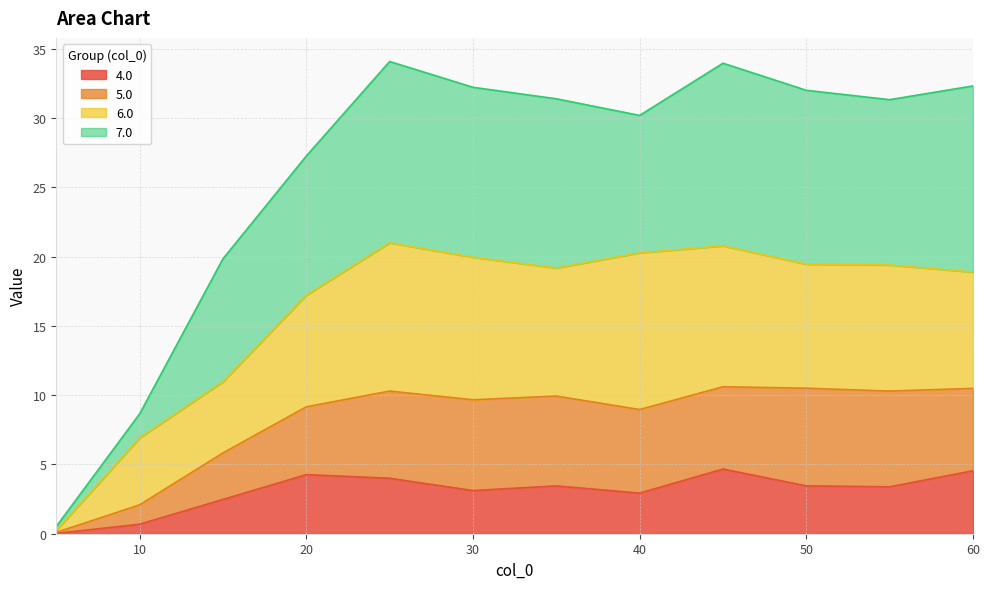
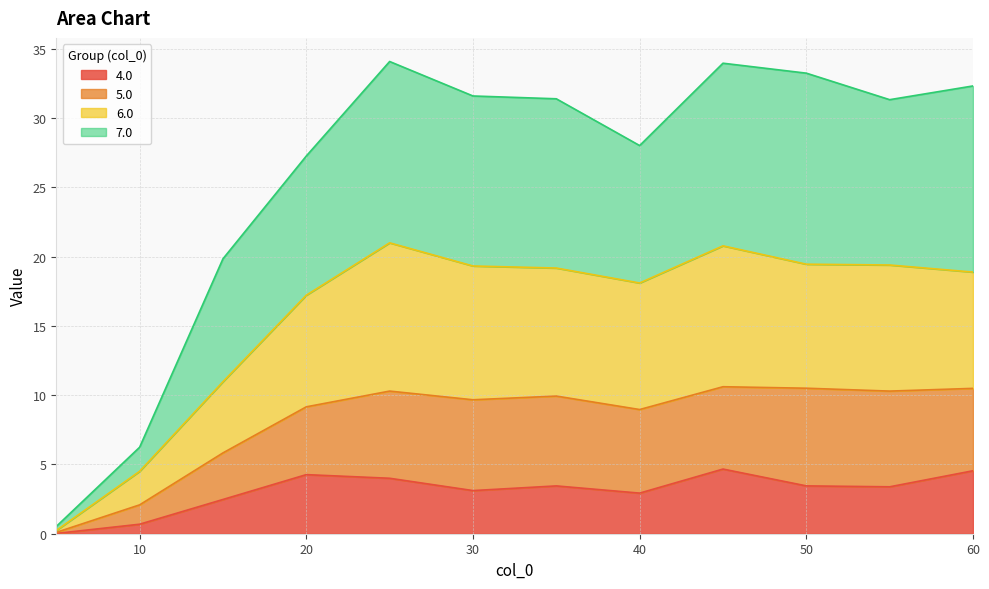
6.0, 10: 4.8 -> 2.4
6.0, 30: 10.3 -> 9.7
6.0, 40: 11.3 -> 9.1
7.0, 50: 12.5 -> 13.8
